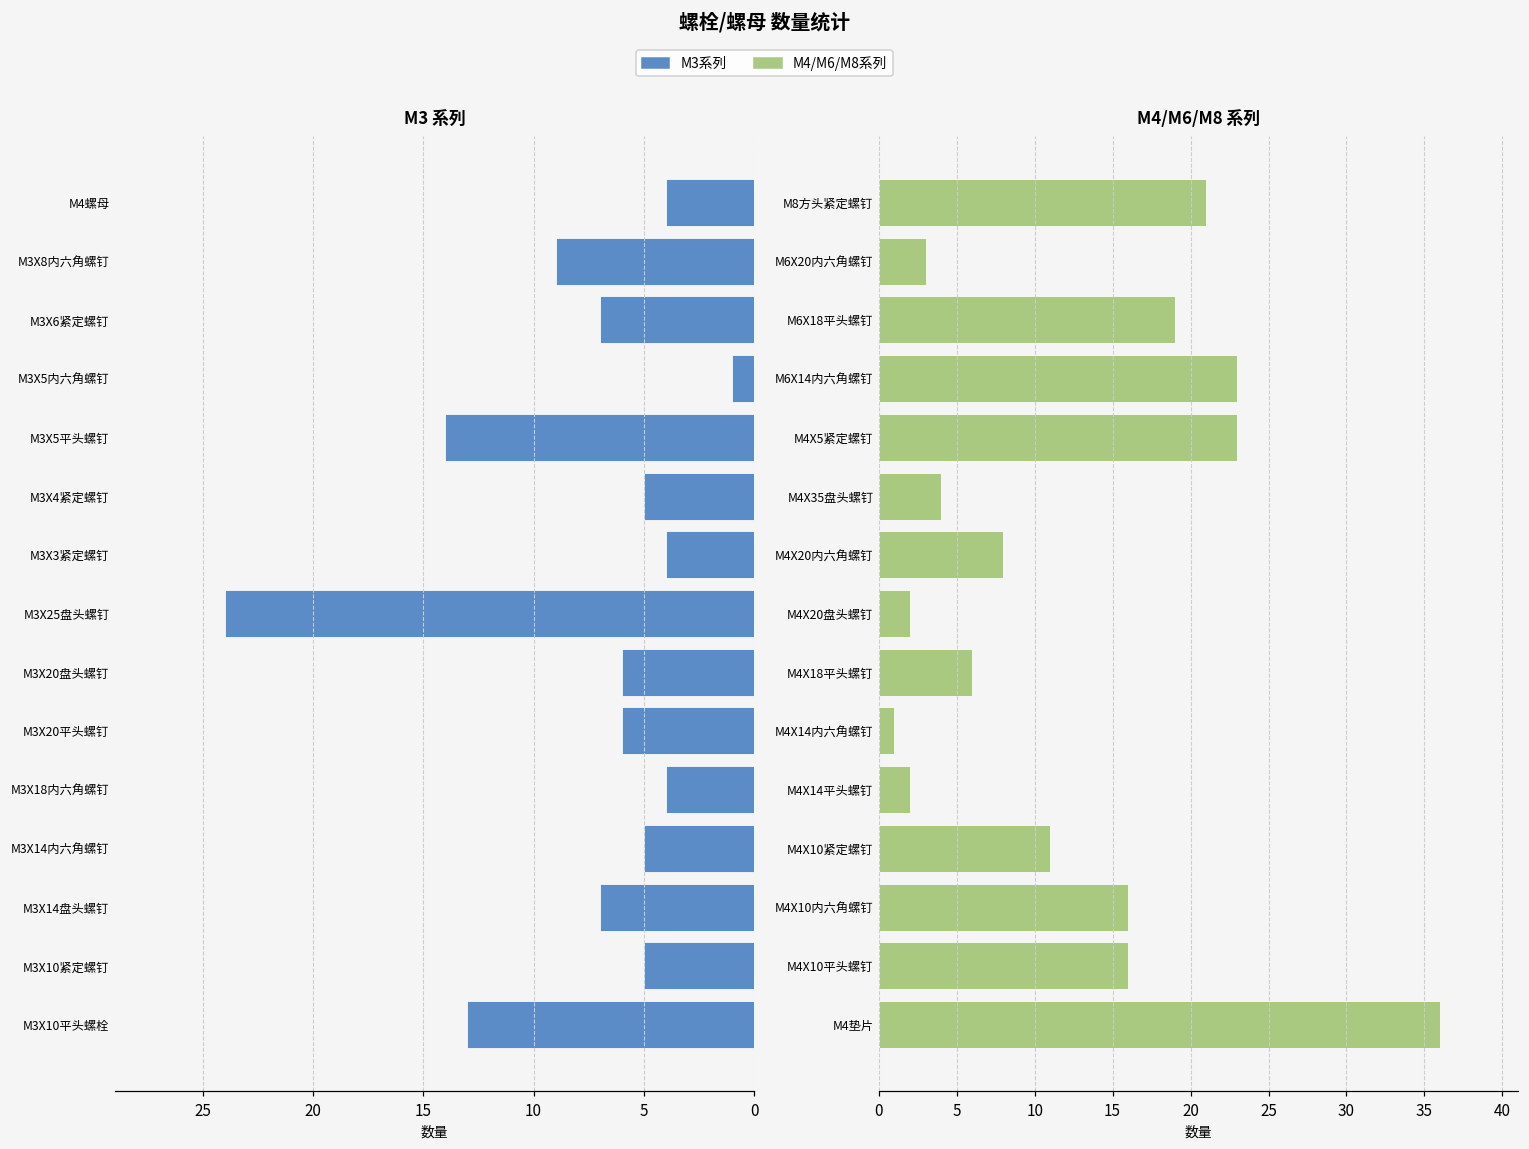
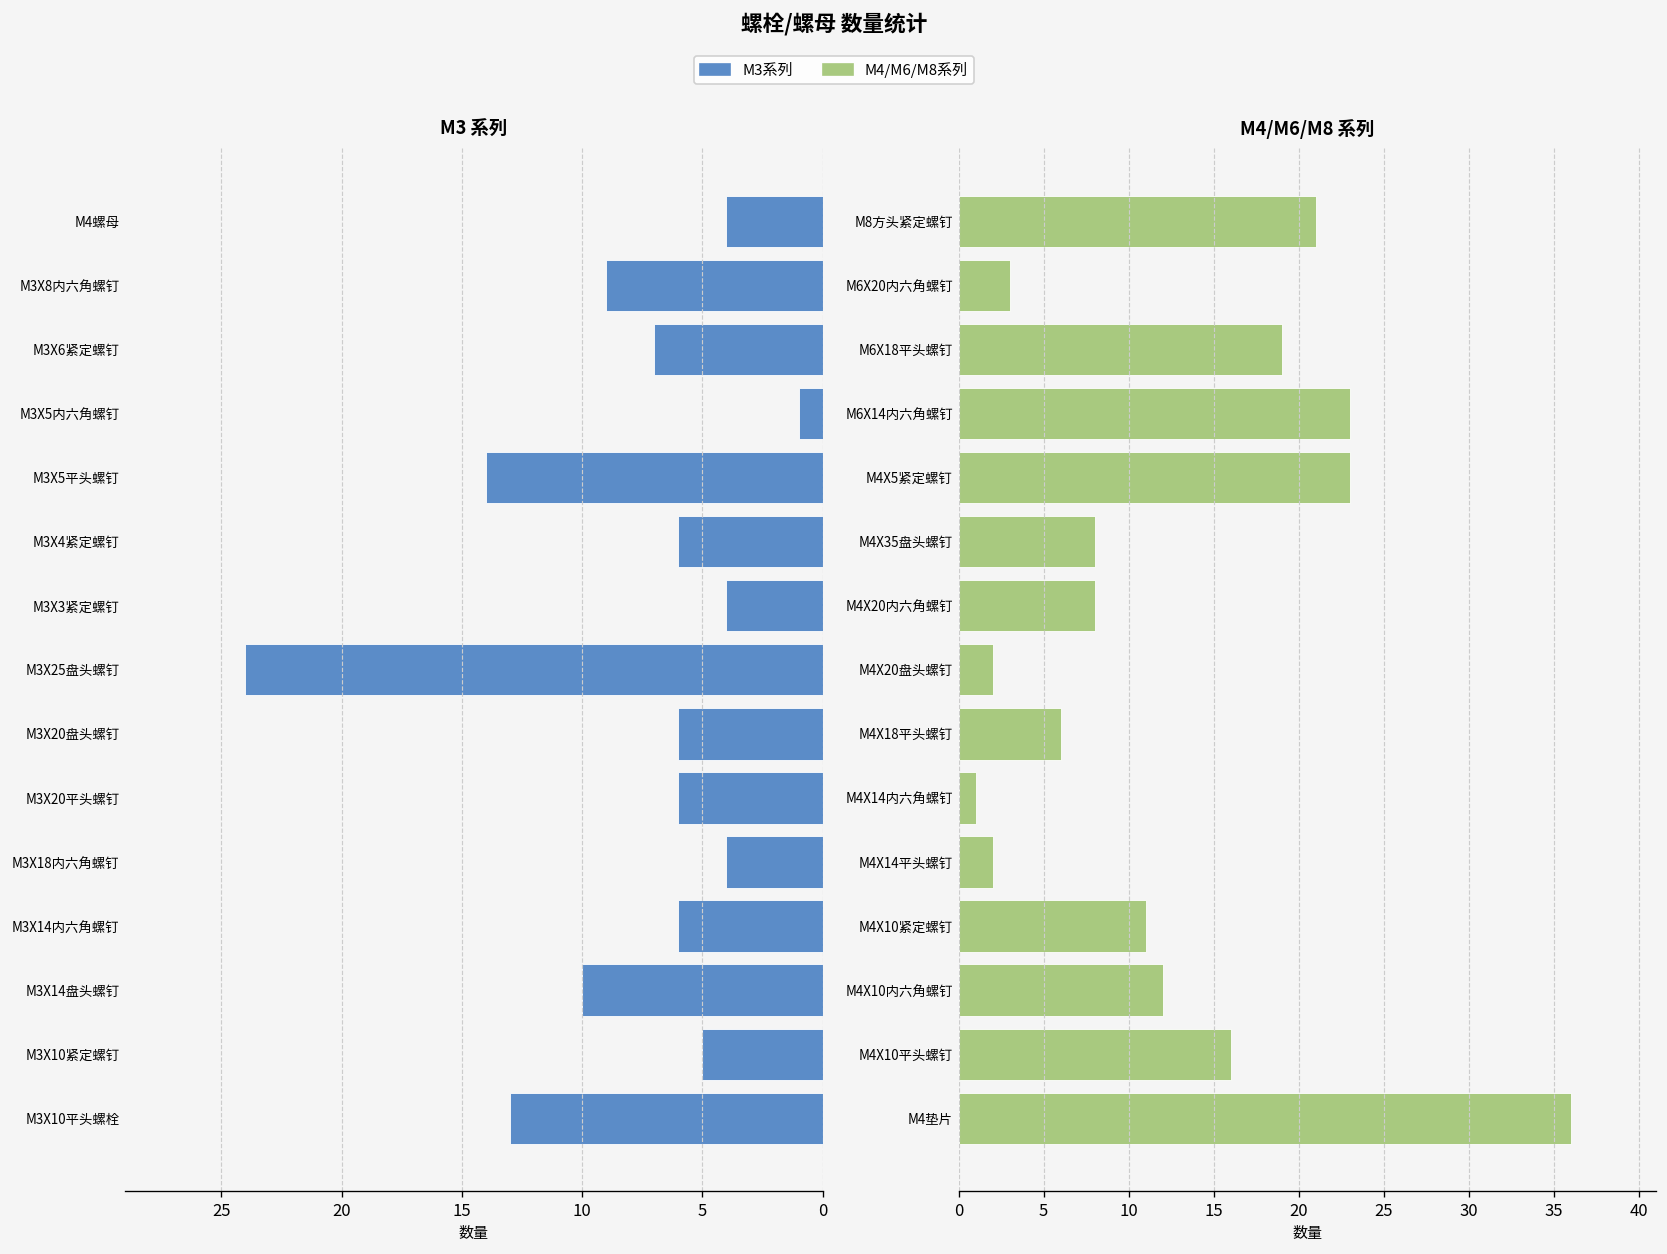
M3 系列, M3X4紧定螺钉: 5 -> 6
M3 系列, M3X14内六角螺钉: 5 -> 6
M3 系列, M3X14盘头螺钉: 7 -> 10
M4/M6/M8 系列, M4X35盘头螺钉: 4 -> 8
M4/M6/M8 系列, M4X10内六角螺钉: 16 -> 12
